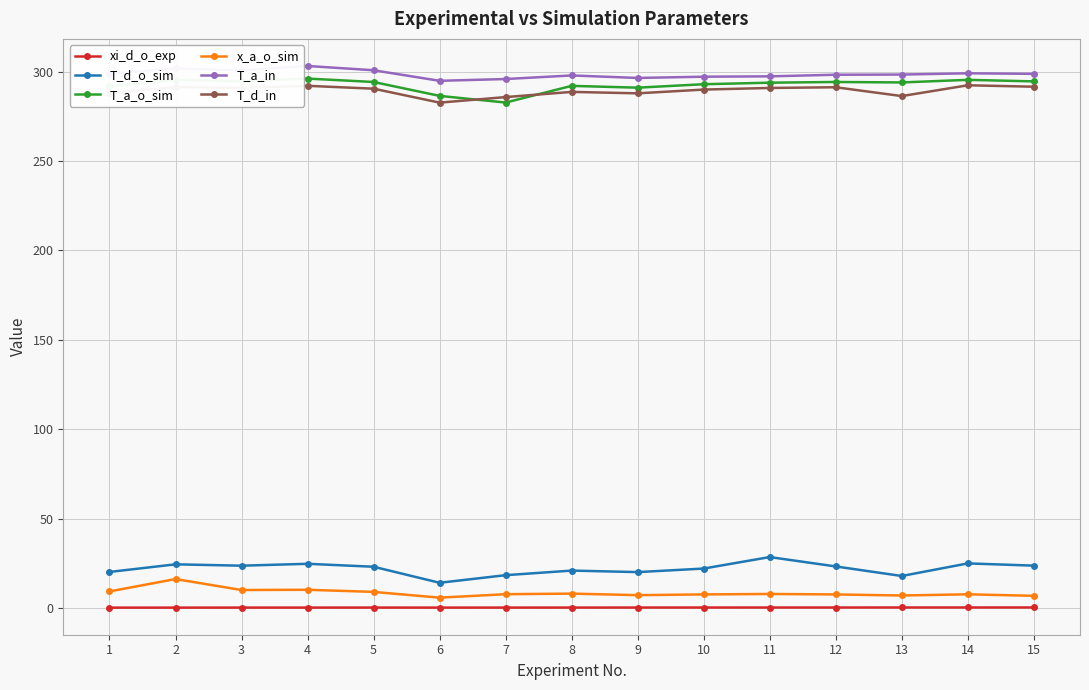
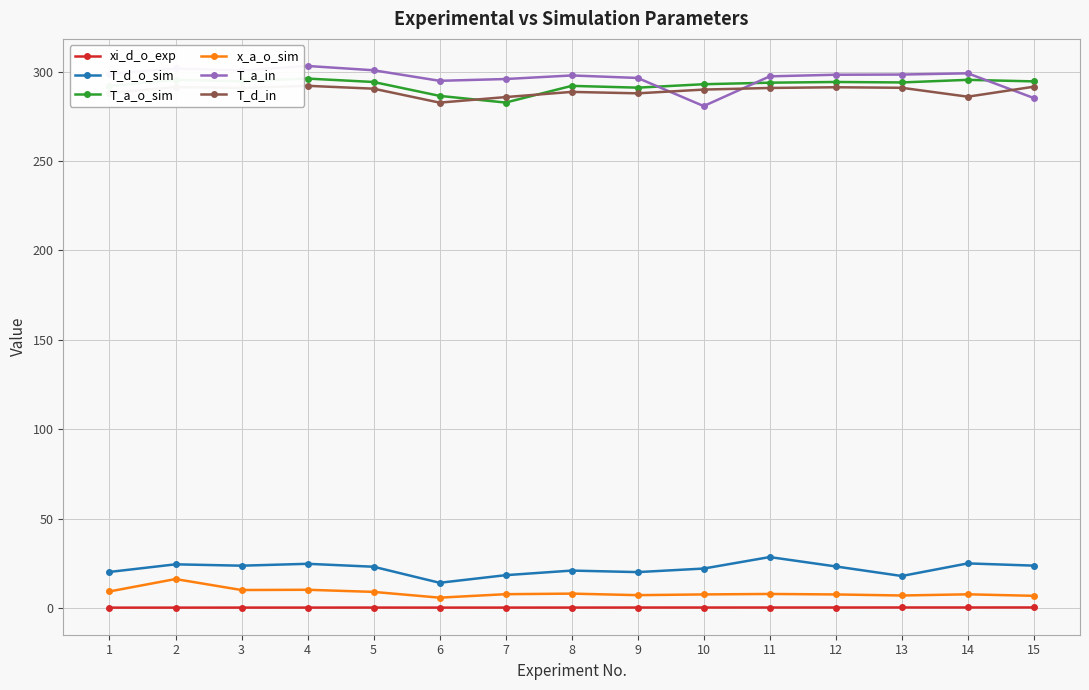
T_a_in, 10: 297 -> 281
T_d_in, 13: 286 -> 291
T_d_in, 14: 292 -> 286
T_a_in, 15: 299 -> 285
